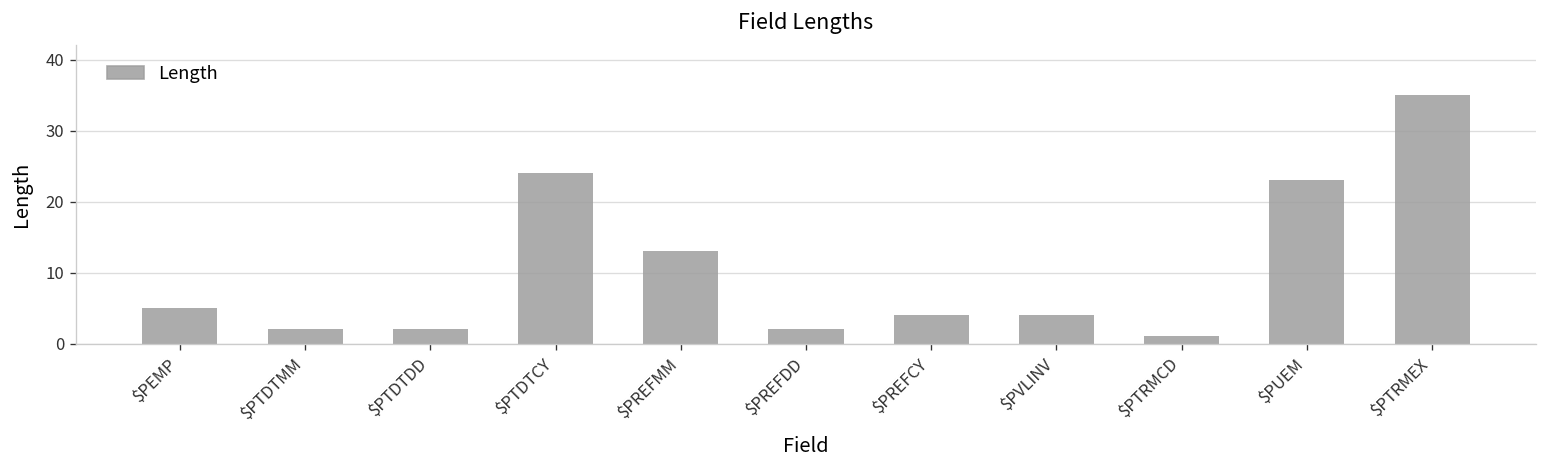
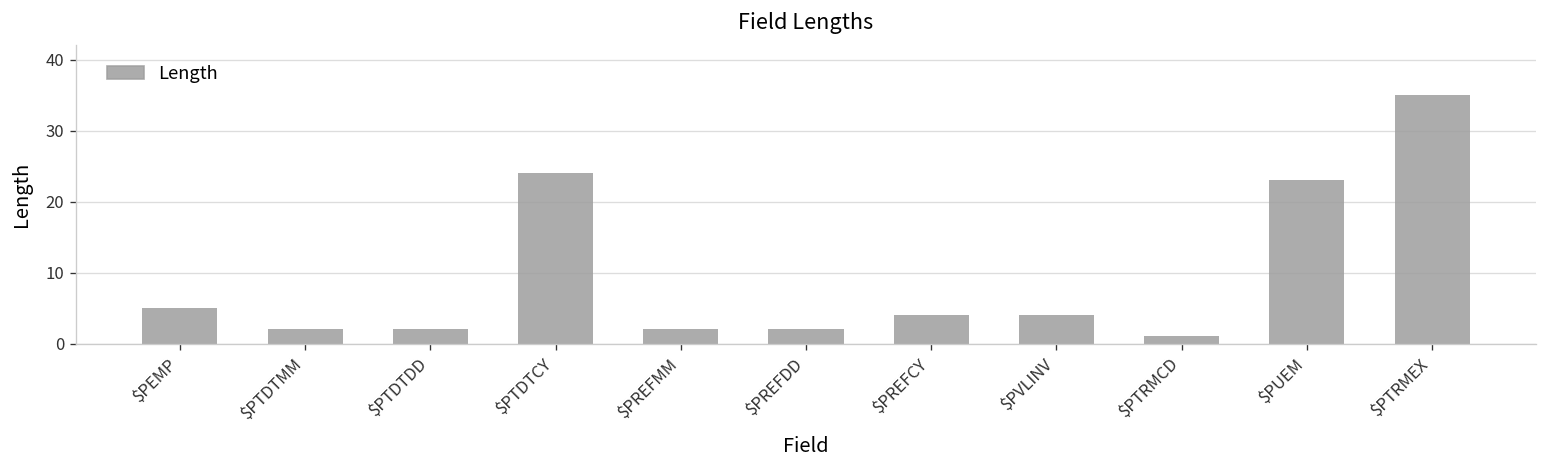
$PREFMM: 13 -> 2
